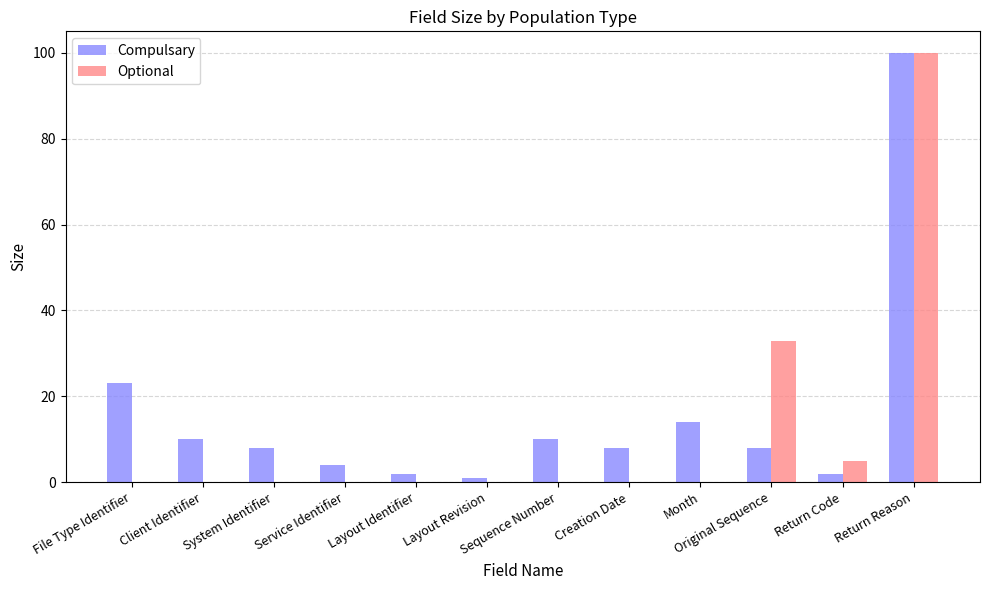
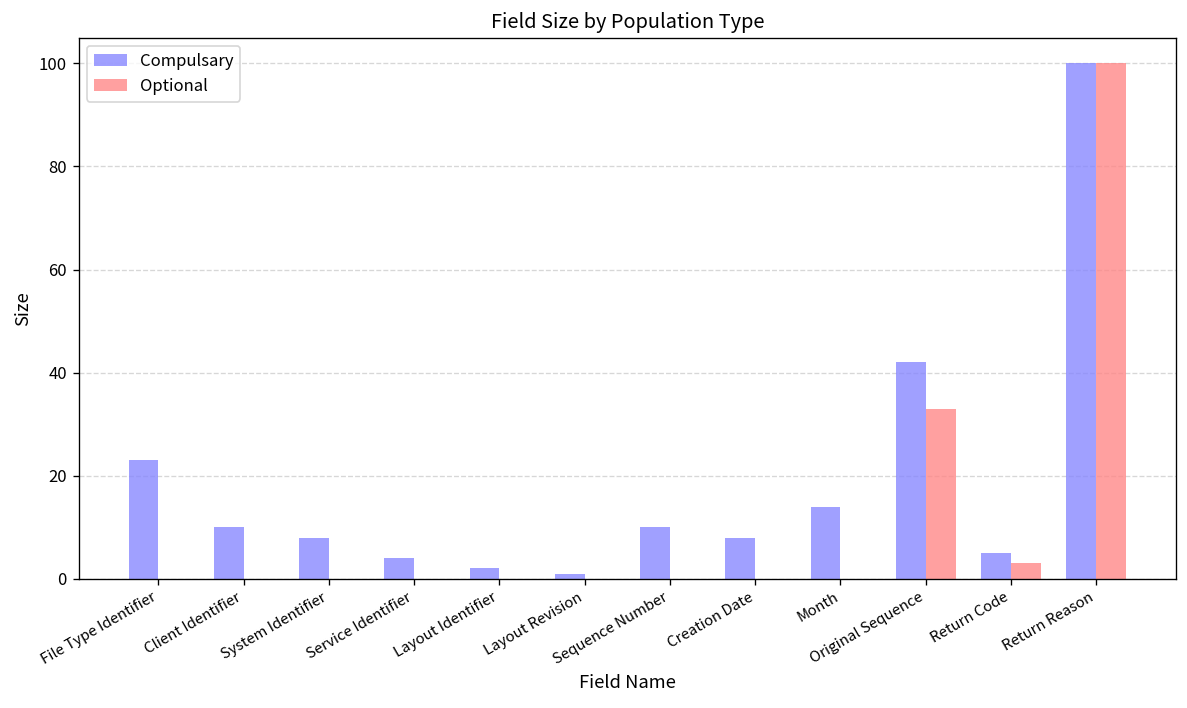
Compulsary, Original Sequence: 8 -> 42
Compulsary, Return Code: 2 -> 5
Optional, Return Code: 5 -> 3
